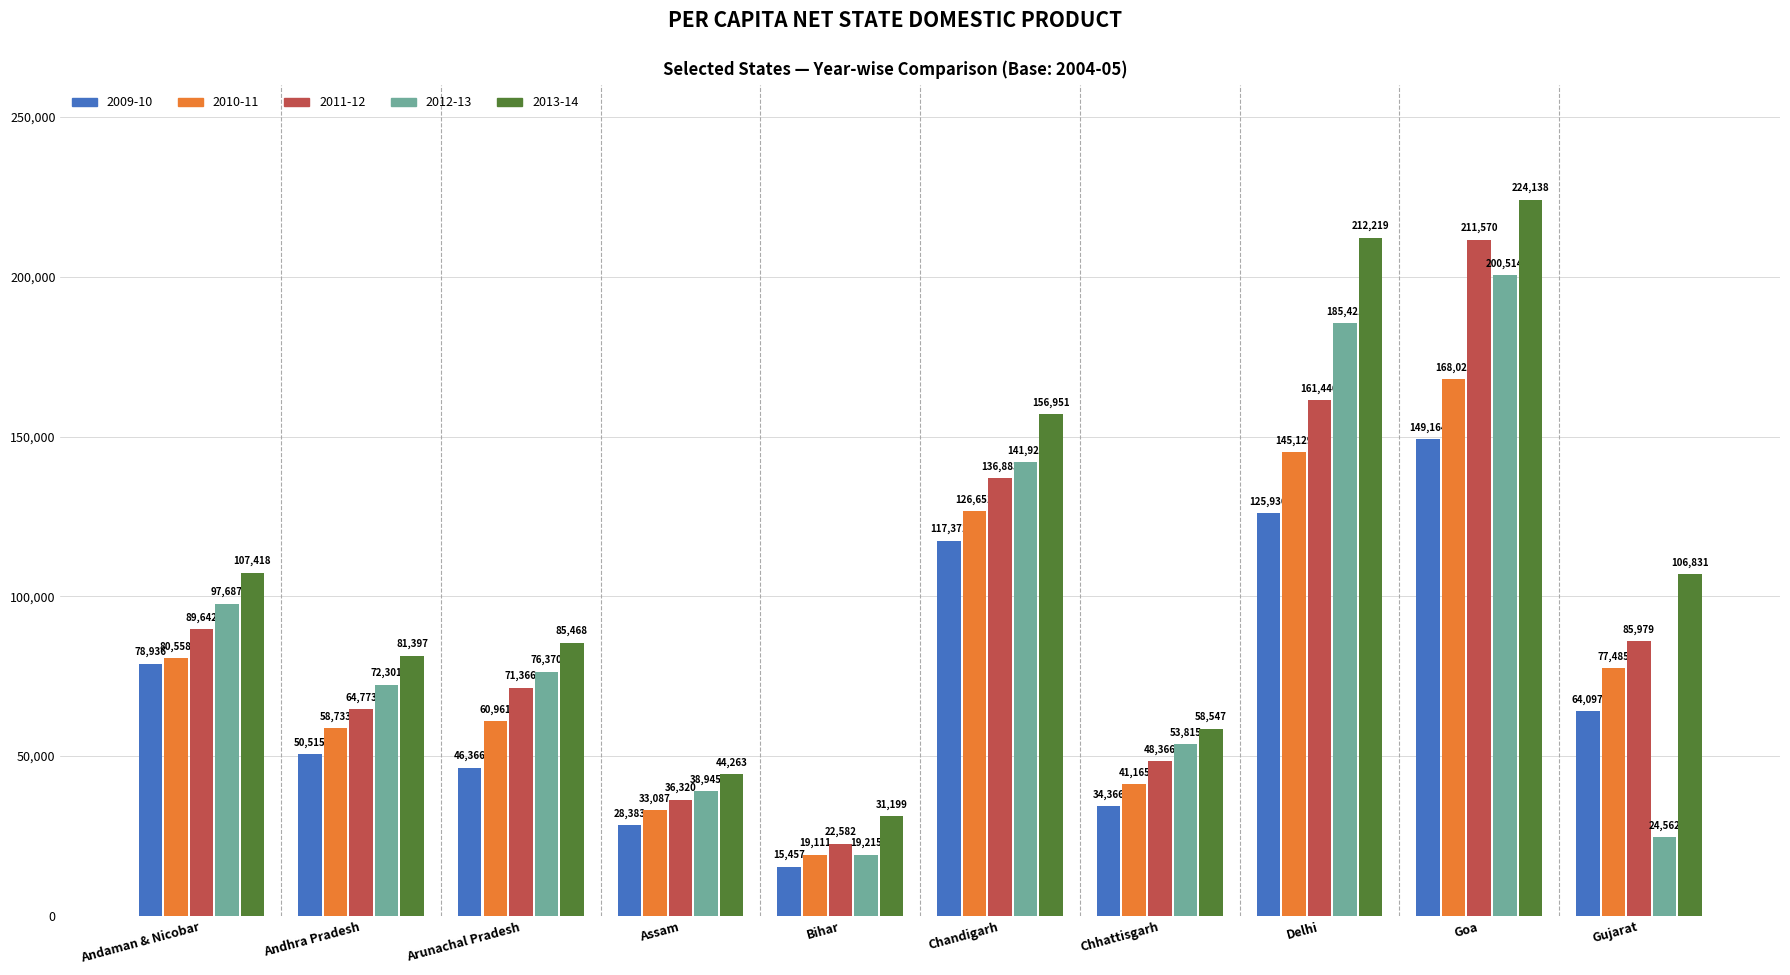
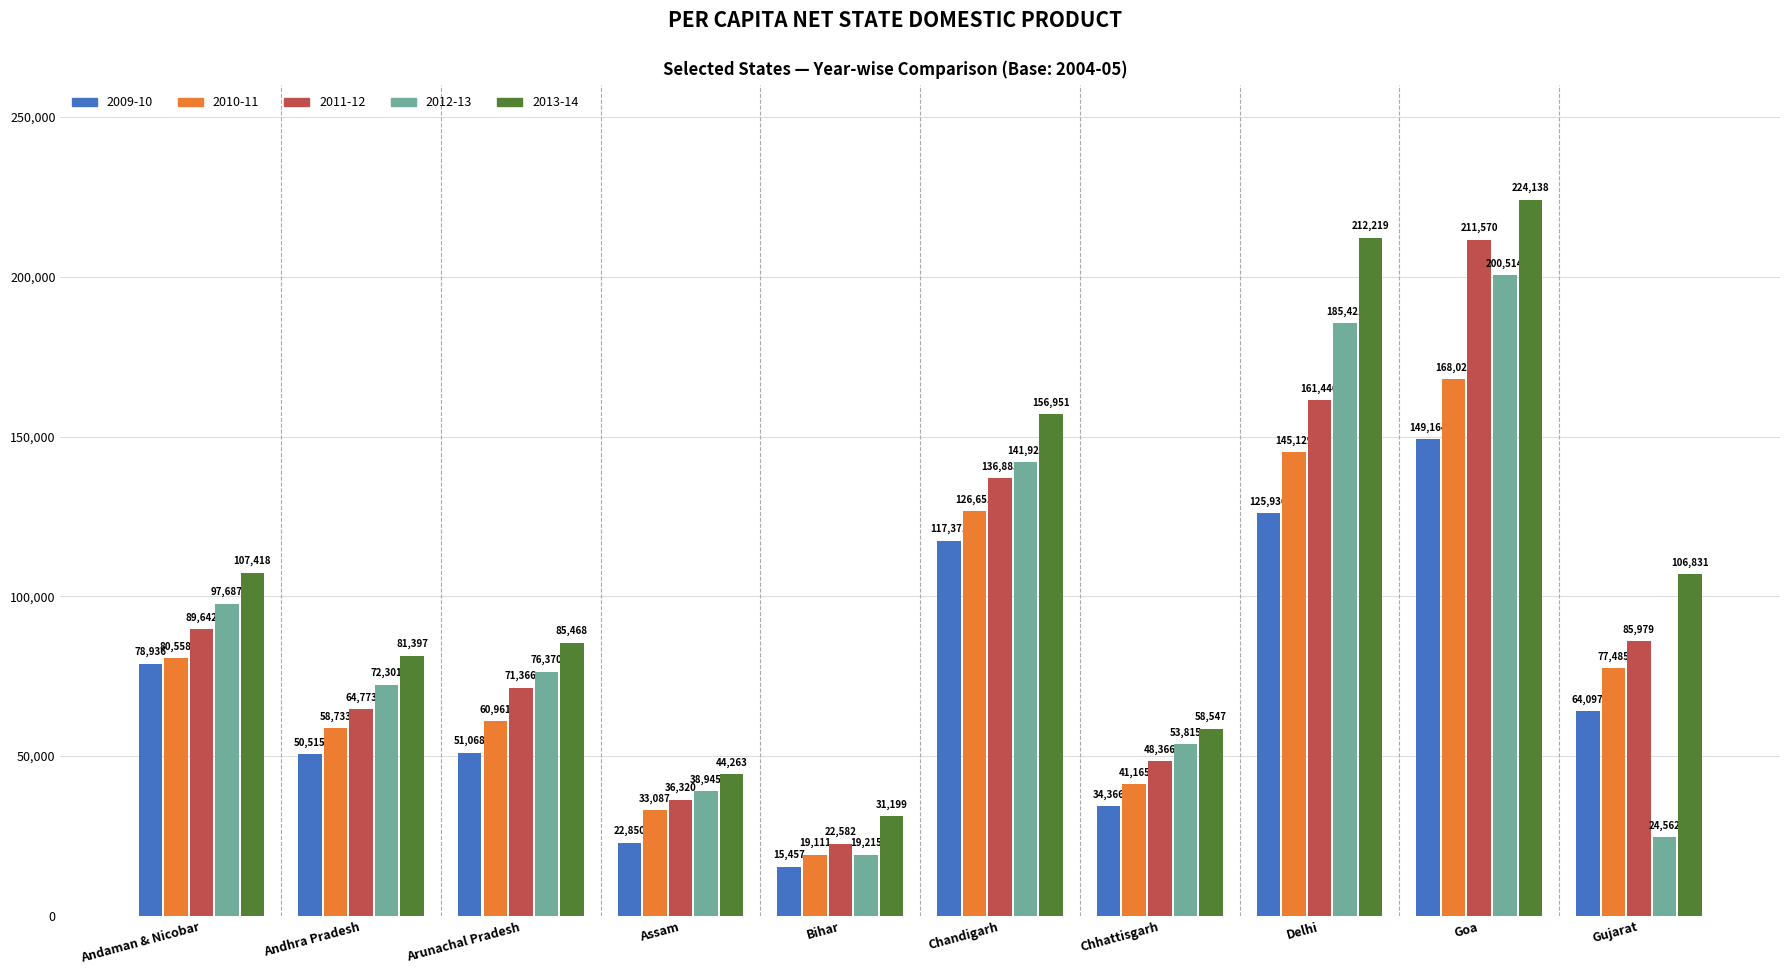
2009-10, Arunachal Pradesh: 46,366 -> 51,068
2009-10, Assam: 28,383 -> 22,850
